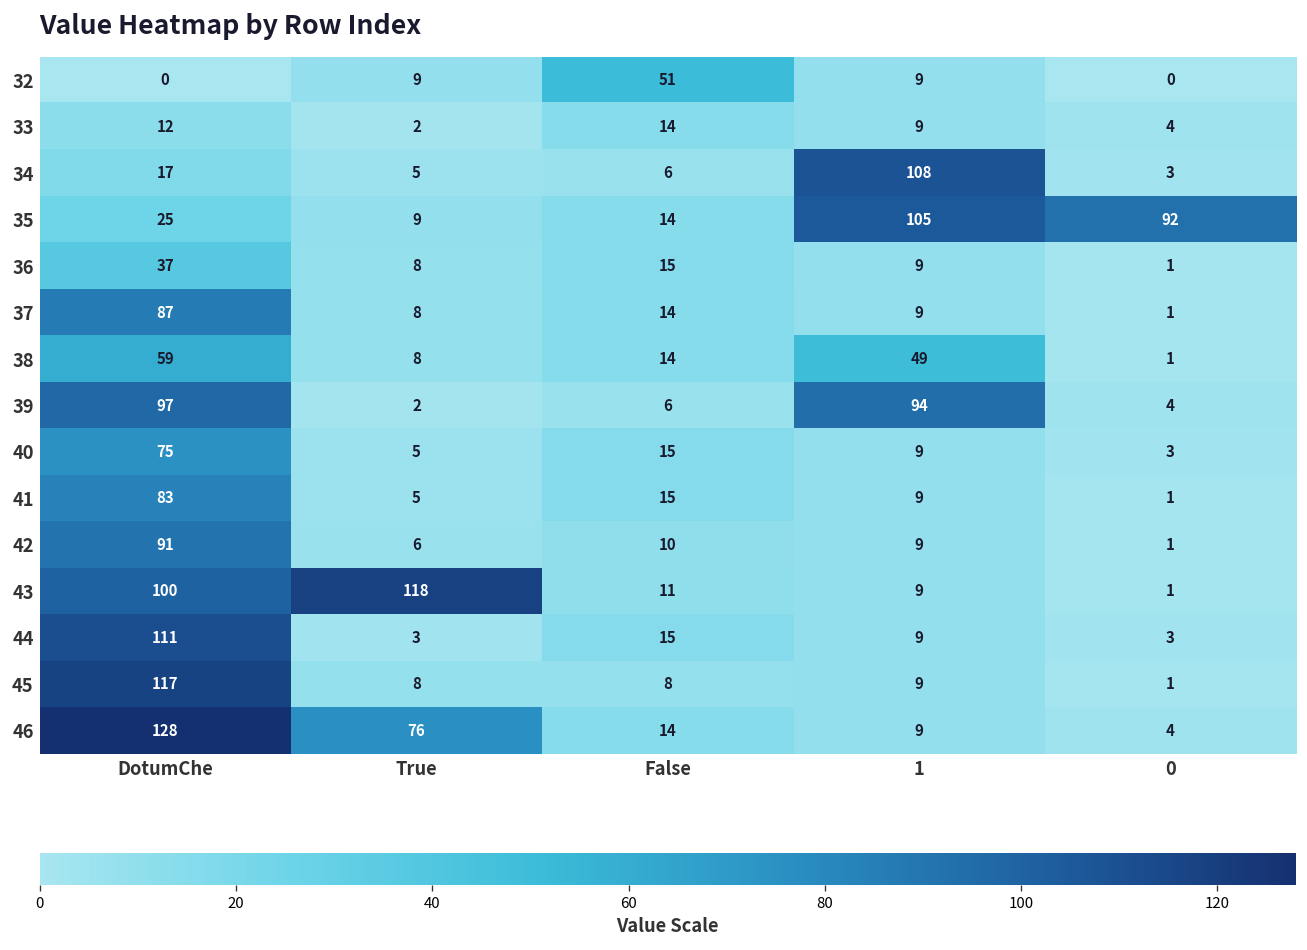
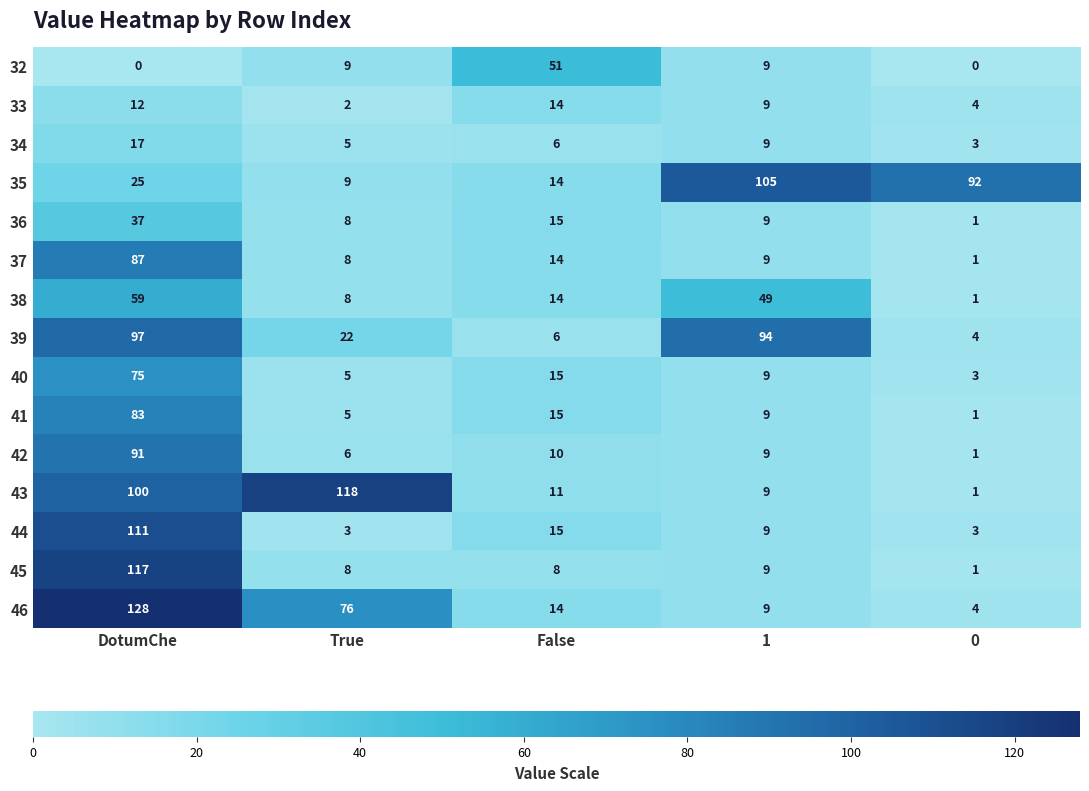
34, 1: 108 -> 9
39, True: 2 -> 22
